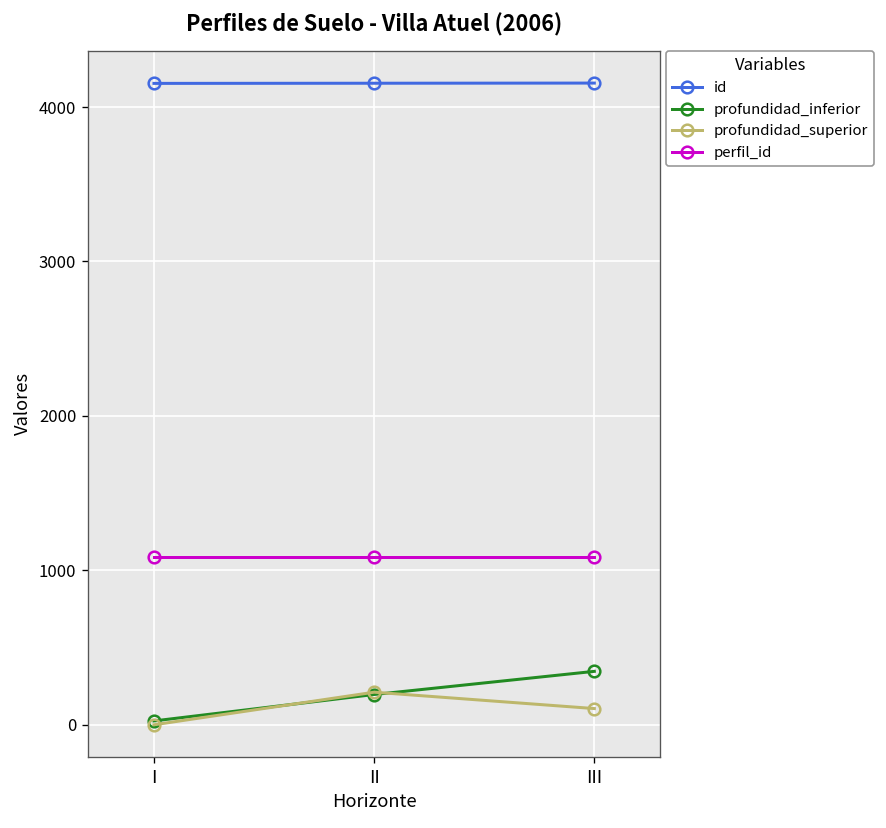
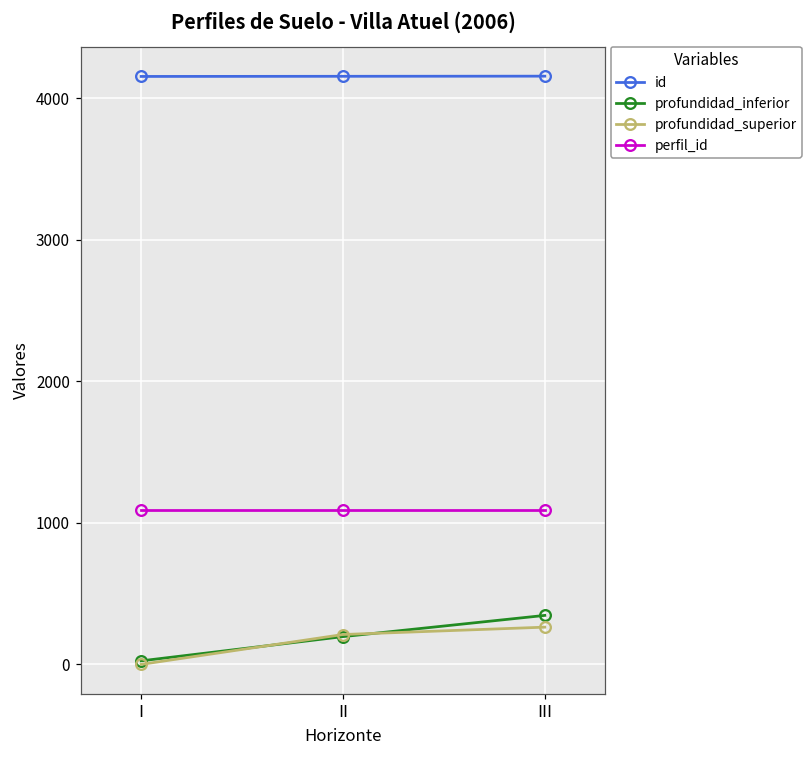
profundidad_superior, III: 110 -> 260
